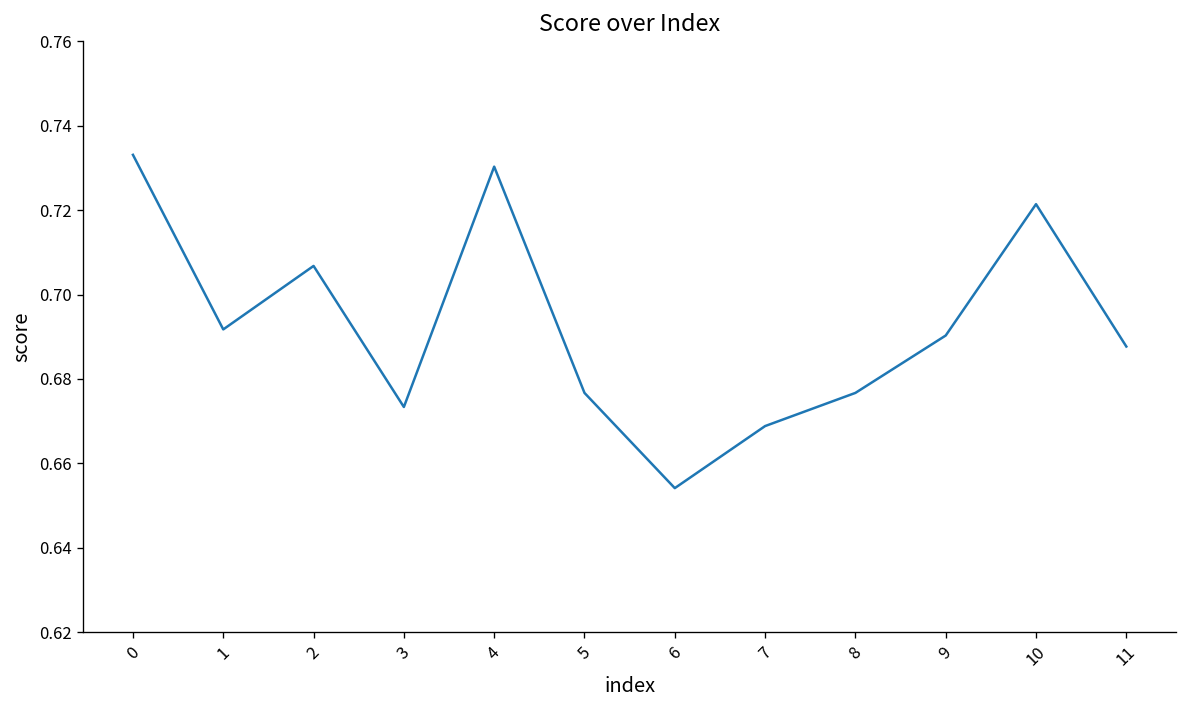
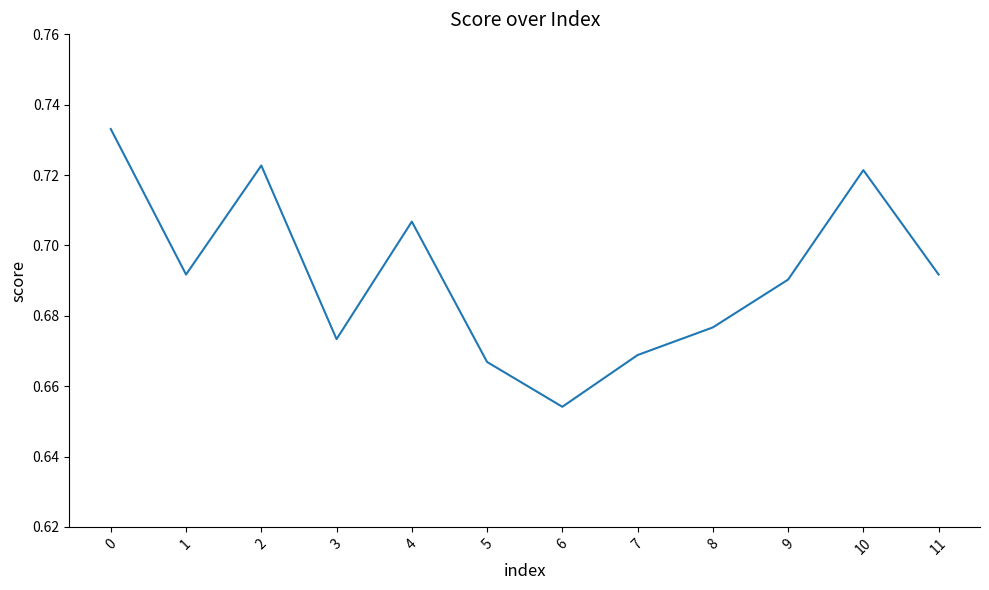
2: 0.707 -> 0.723
4: 0.730 -> 0.707
5: 0.677 -> 0.667
11: 0.688 -> 0.692
